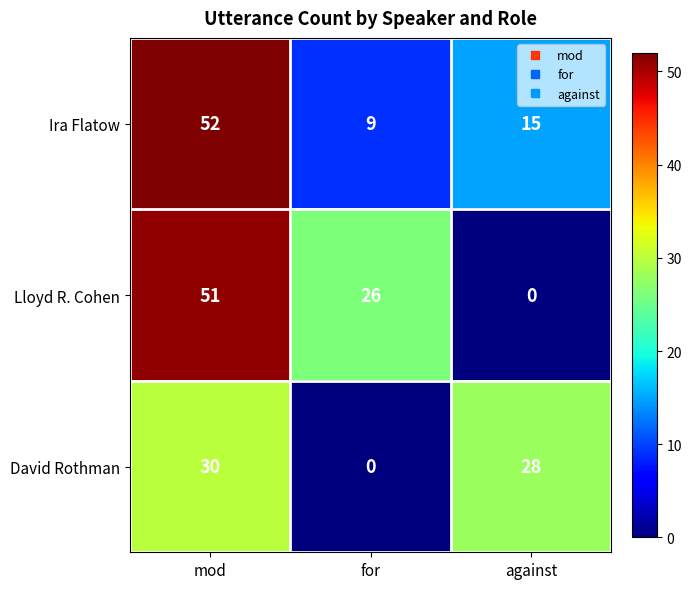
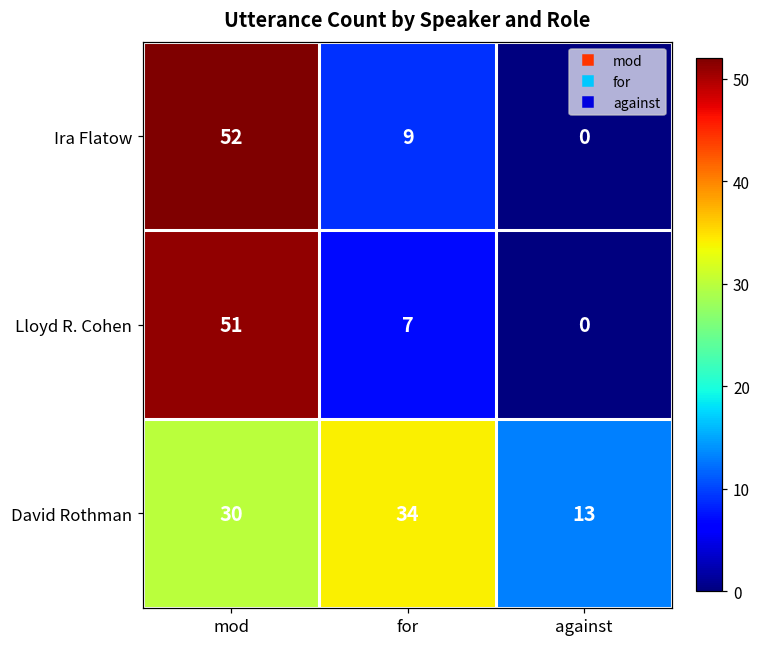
Ira Flatow, against: 15 -> 0
Lloyd R. Cohen, for: 26 -> 7
David Rothman, for: 0 -> 34
David Rothman, against: 28 -> 13
